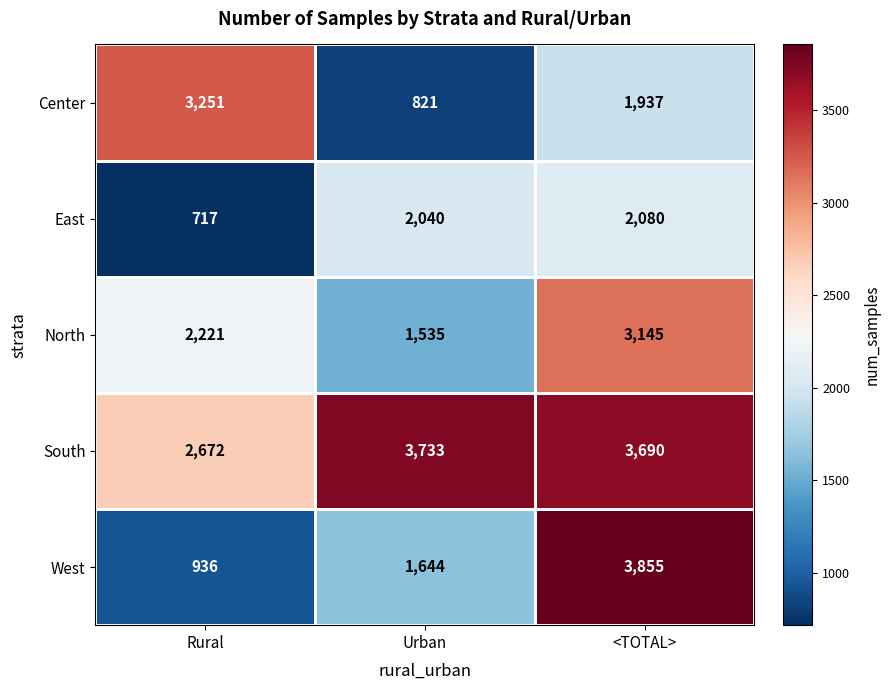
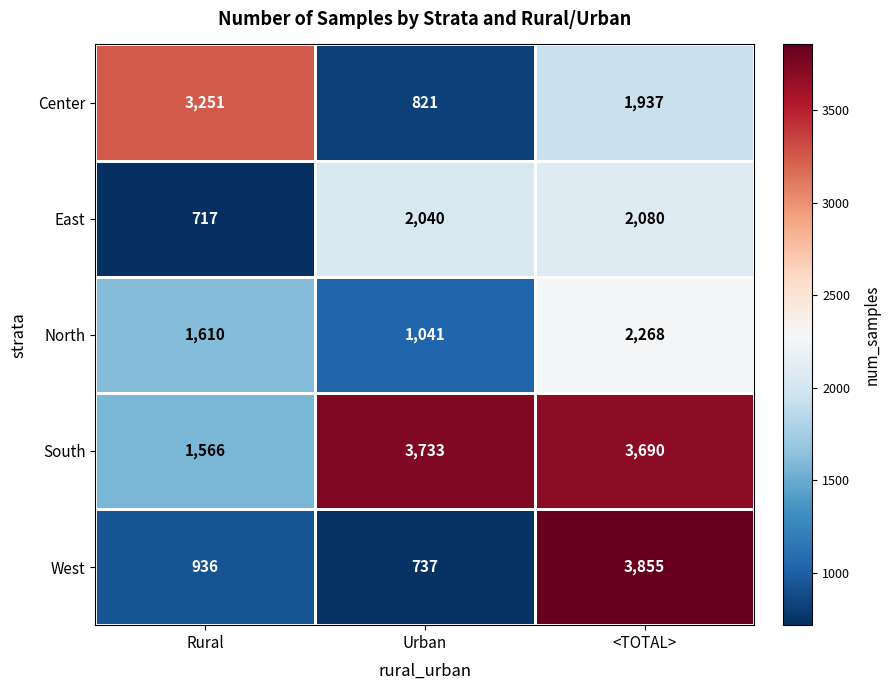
North, Rural: 2,221 -> 1,610
North, Urban: 1,535 -> 1,041
North, <TOTAL>: 3,145 -> 2,268
South, Rural: 2,672 -> 1,566
West, Urban: 1,644 -> 737
